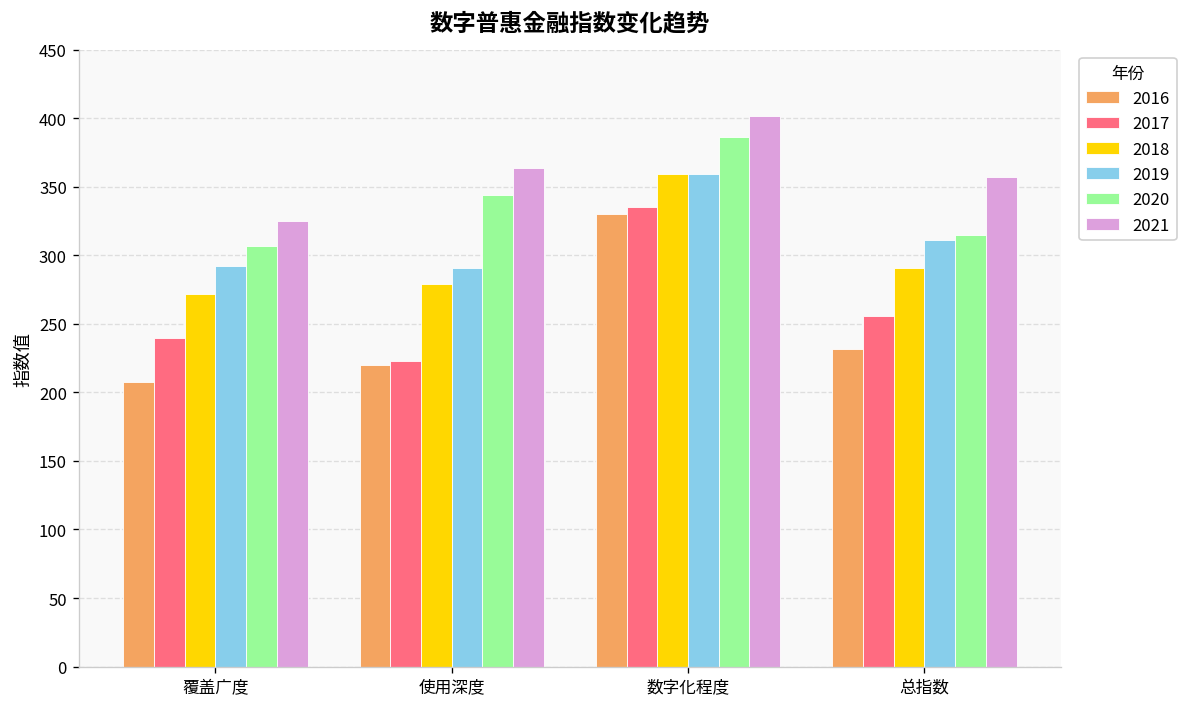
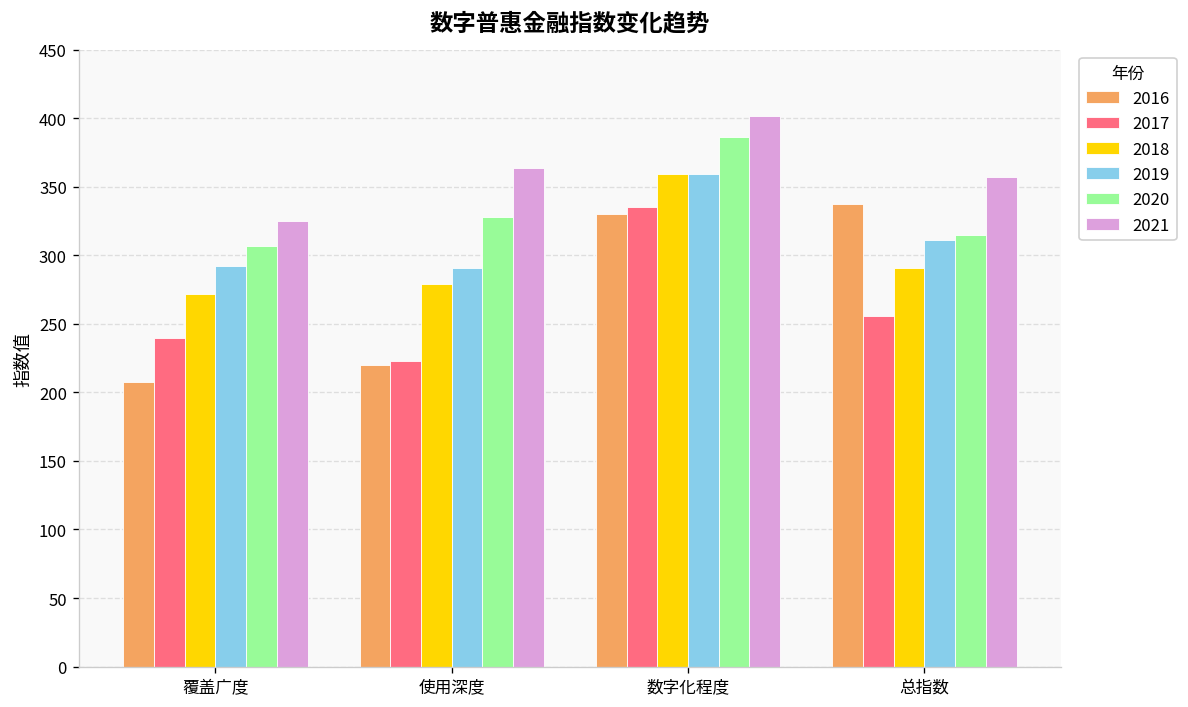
2020, 使用深度: 344 -> 328
2016, 总指数: 231 -> 338
